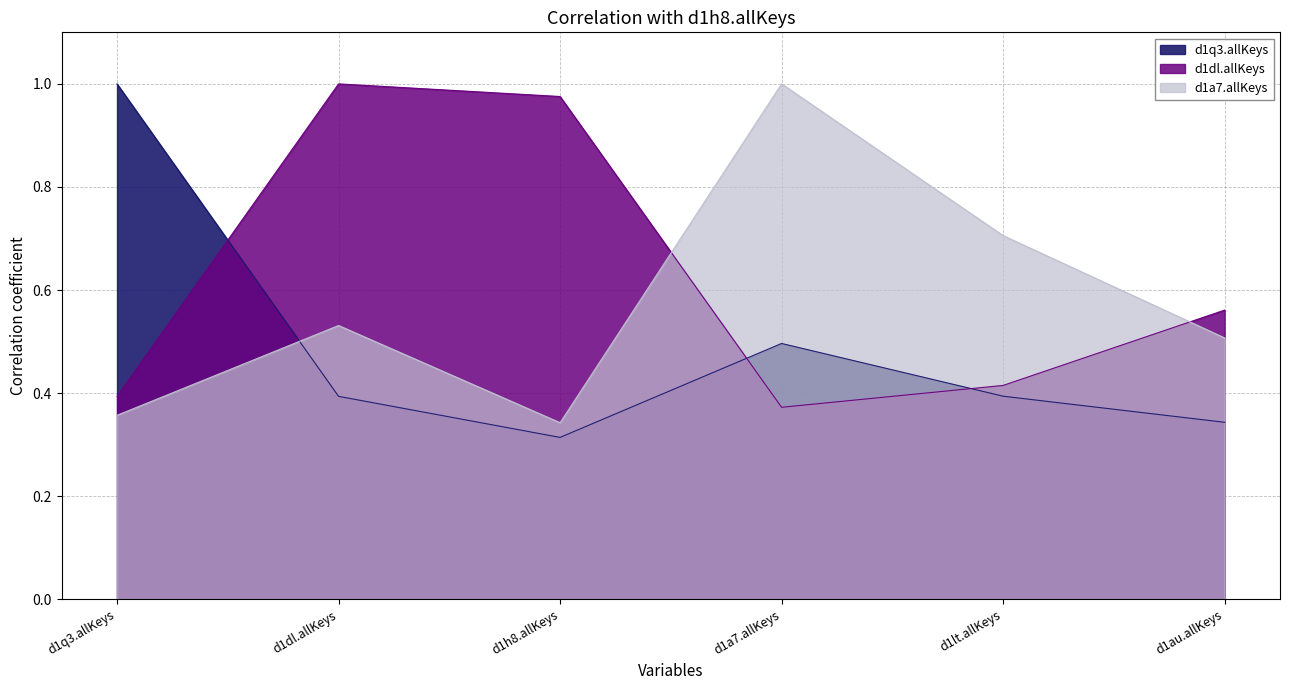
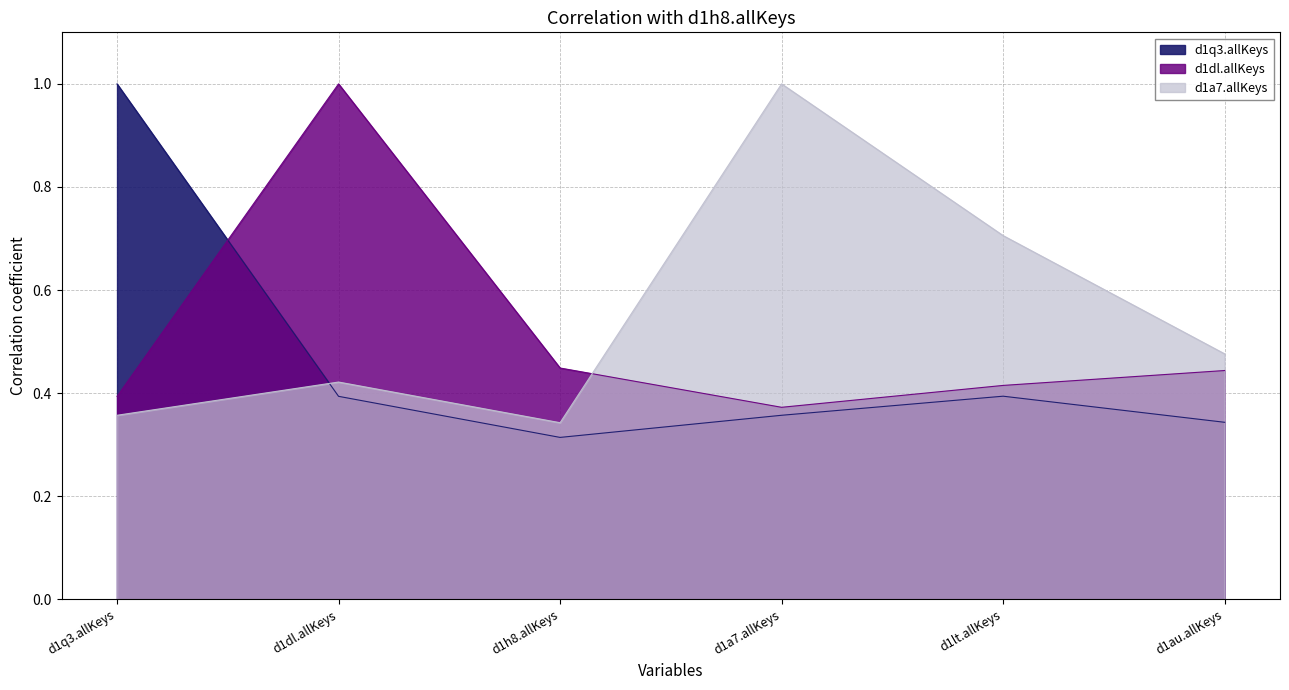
d1a7.allKeys, d1dl.allKeys: 0.53 -> 0.42
d1dl.allKeys, d1h8.allKeys: 0.98 -> 0.45
d1q3.allKeys, d1a7.allKeys: 0.50 -> 0.36
d1dl.allKeys, d1au.allKeys: 0.56 -> 0.44
d1a7.allKeys, d1au.allKeys: 0.51 -> 0.48
